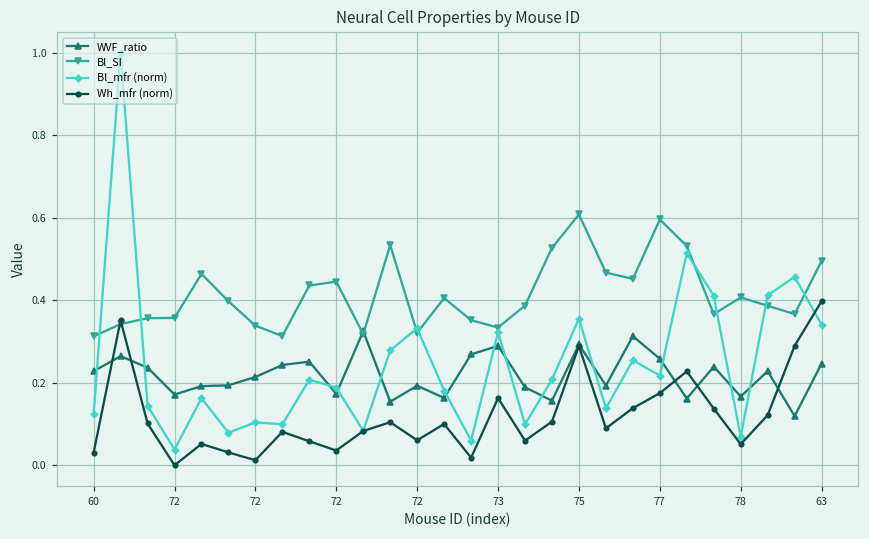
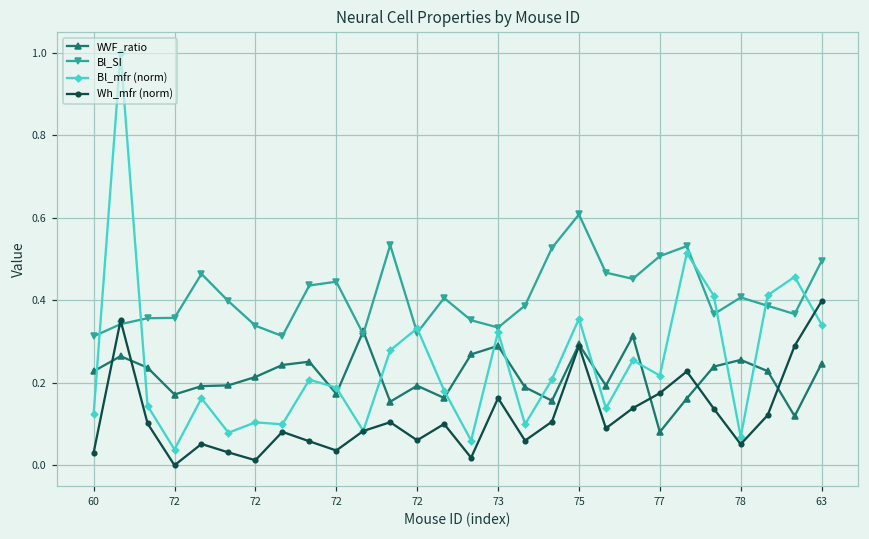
WVF_ratio, 77: 0.26 -> 0.08
Bl_SI, 77: 0.60 -> 0.51
WVF_ratio, 78: 0.17 -> 0.26
